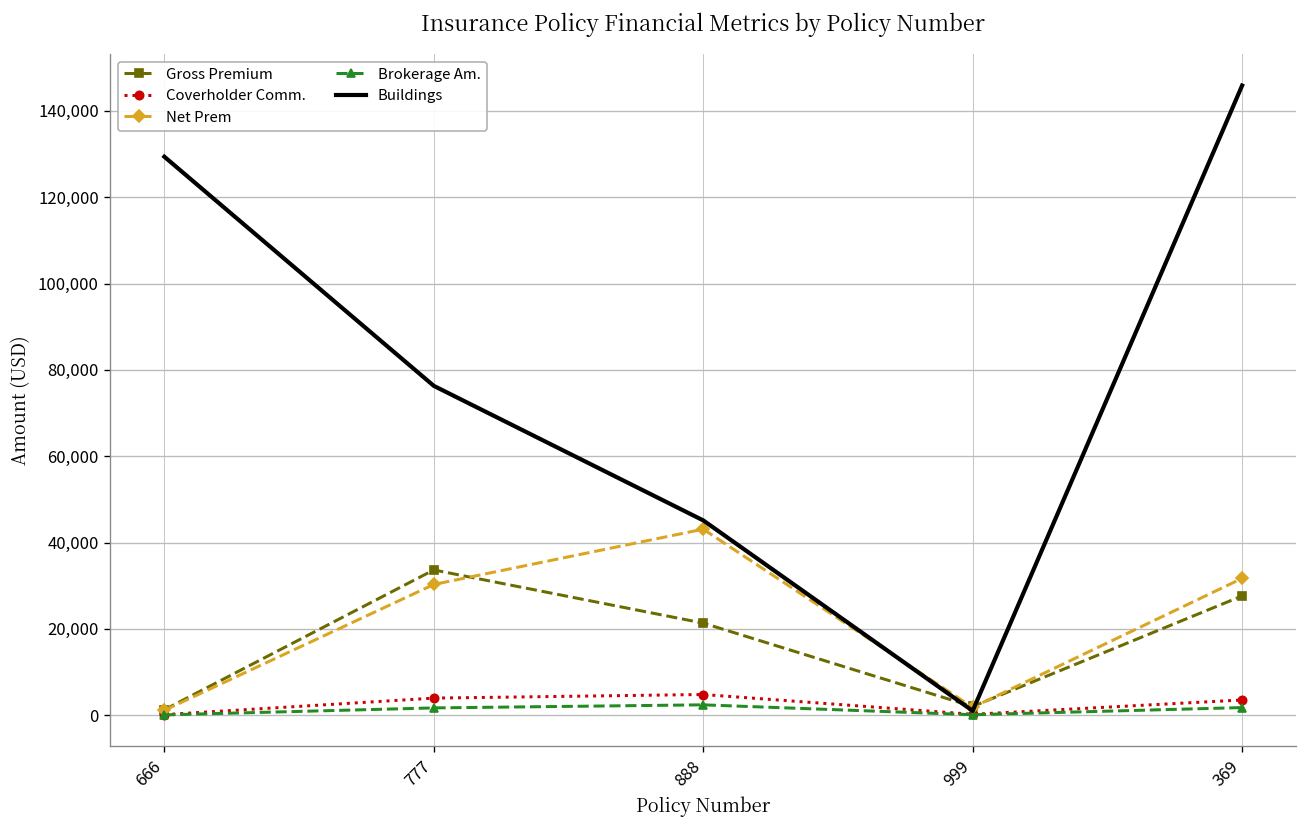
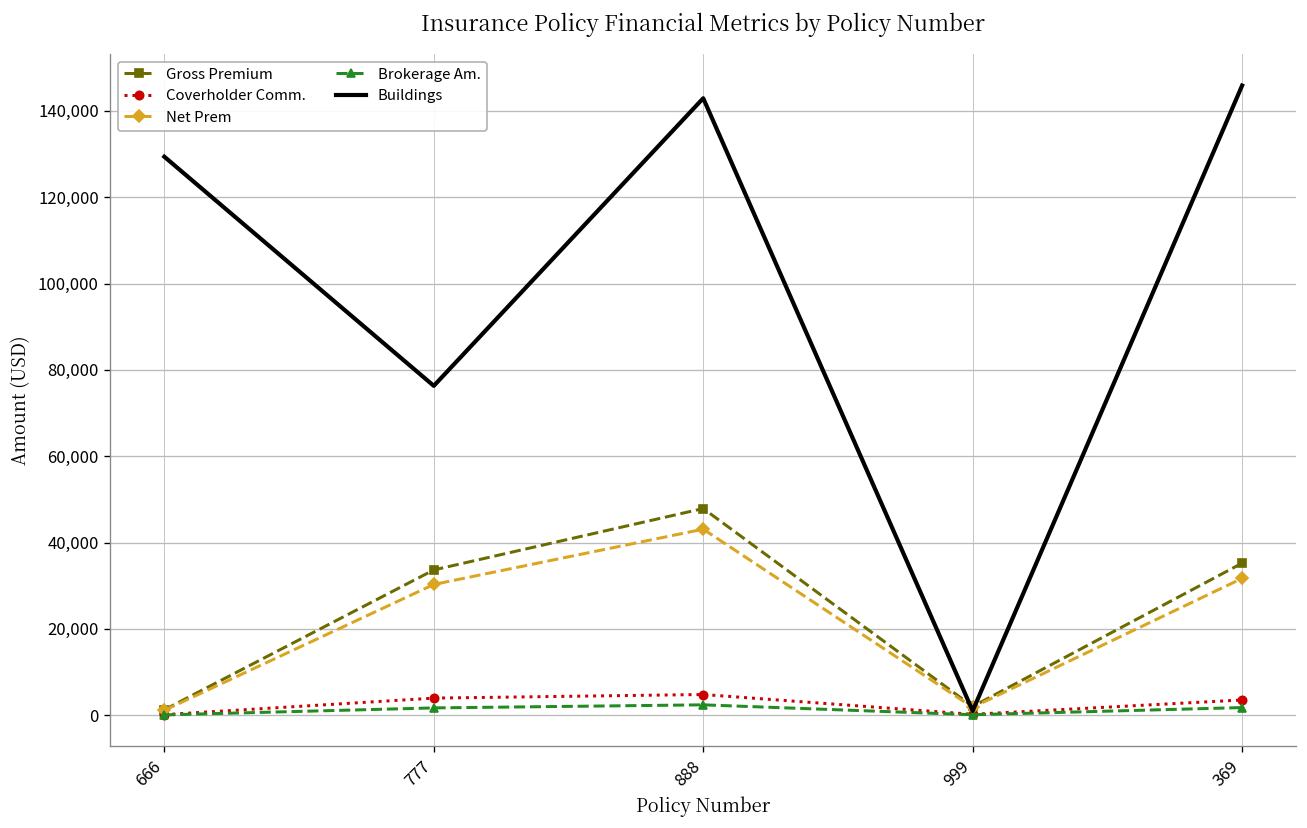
Gross Premium, 888: 21,000 -> 48,000
Buildings, 888: 45,000 -> 143,000
Gross Premium, 369: 28,000 -> 35,000
